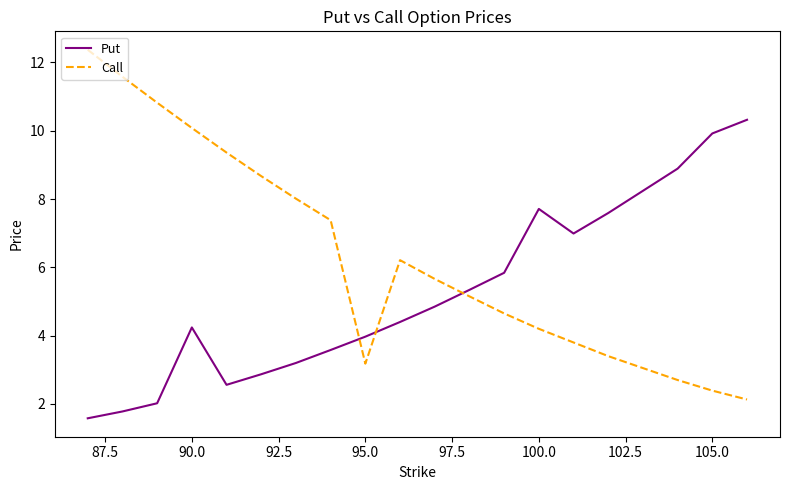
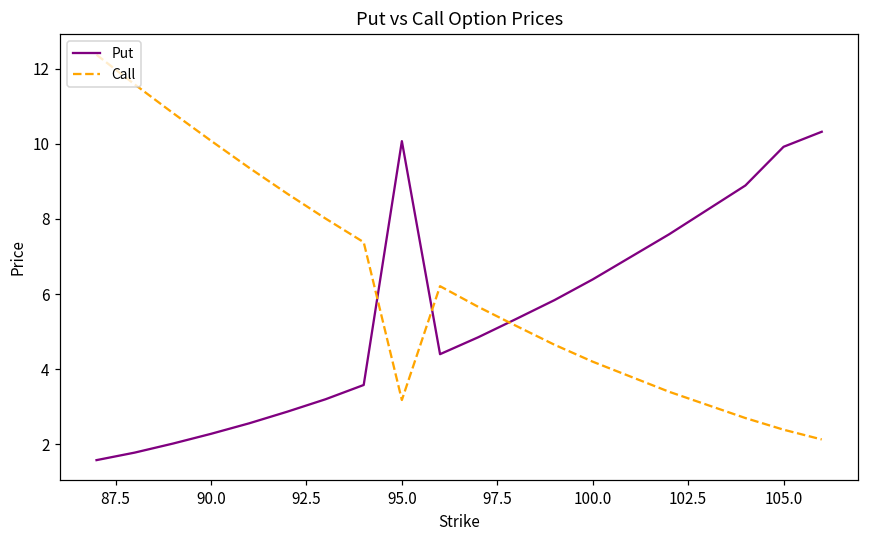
Put, 90.0: 4.2 -> 2.3
Put, 95.0: 4.0 -> 10.1
Put, 100.0: 7.7 -> 6.4
